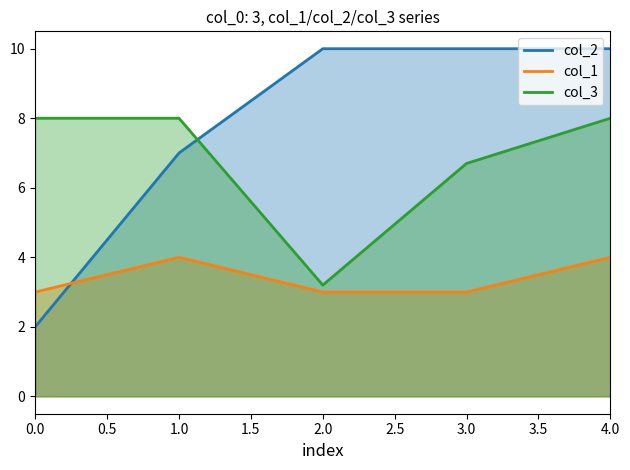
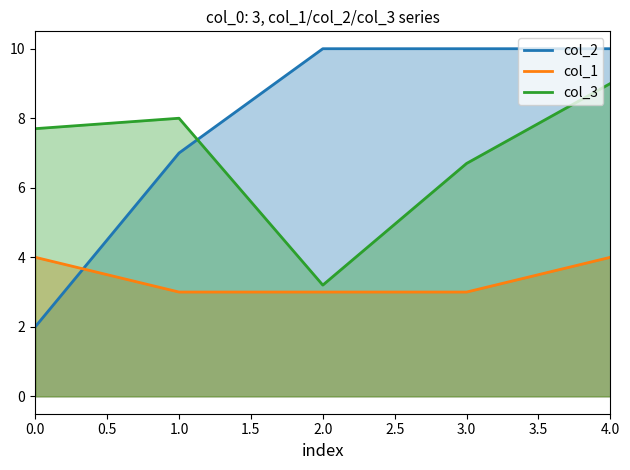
col_1, 0.0: 3 -> 4
col_3, 0.0: 8.0 -> 7.7
col_1, 1.0: 4 -> 3
col_3, 4.0: 8 -> 9
